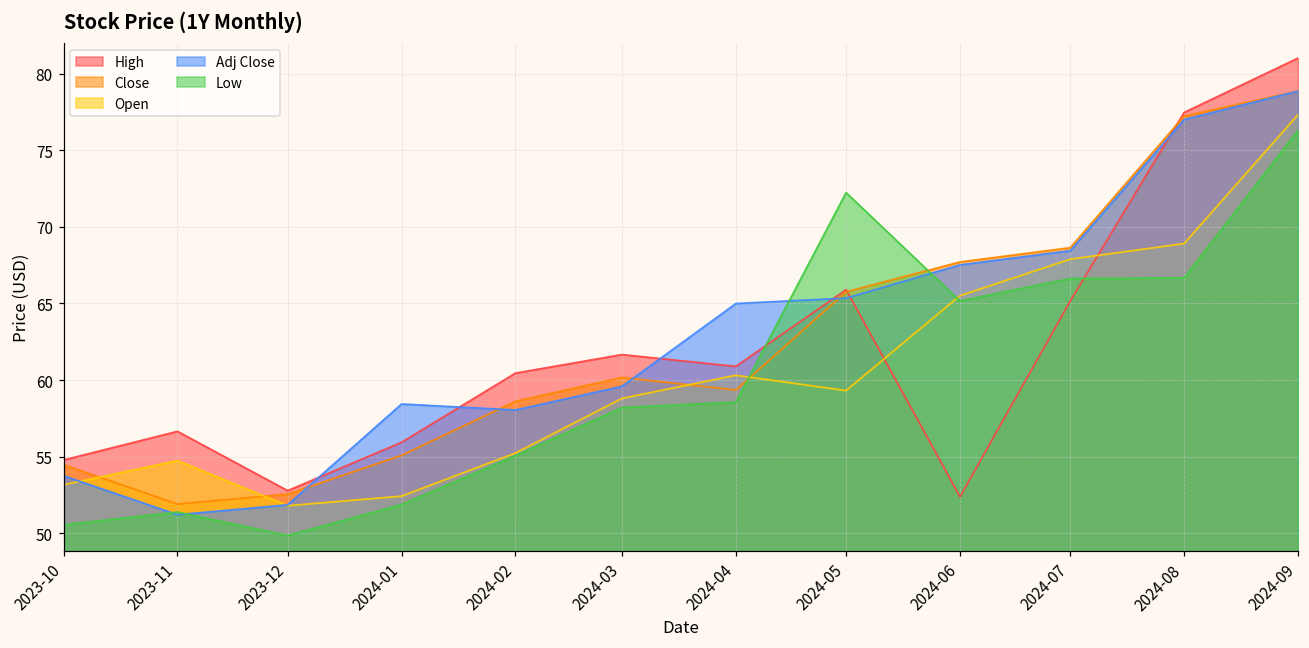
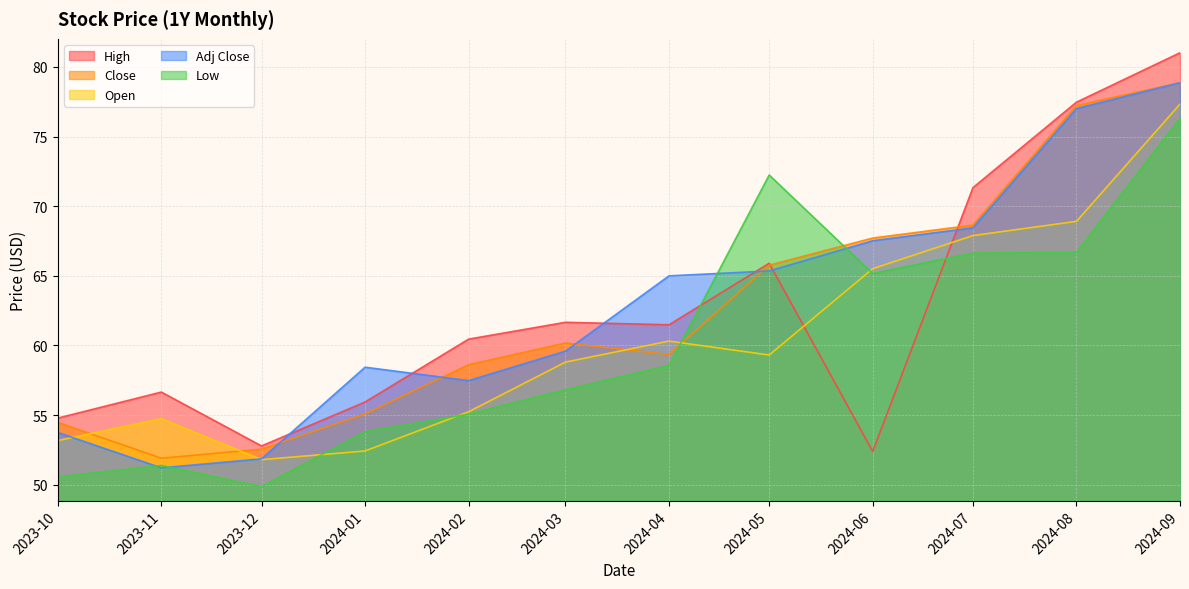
Low, 2024-01: 51.9 -> 53.8
Adj Close, 2024-02: 58.0 -> 57.5
Low, 2024-03: 58.2 -> 56.8
High, 2024-04: 60.9 -> 61.5
High, 2024-07: 65.2 -> 71.3
